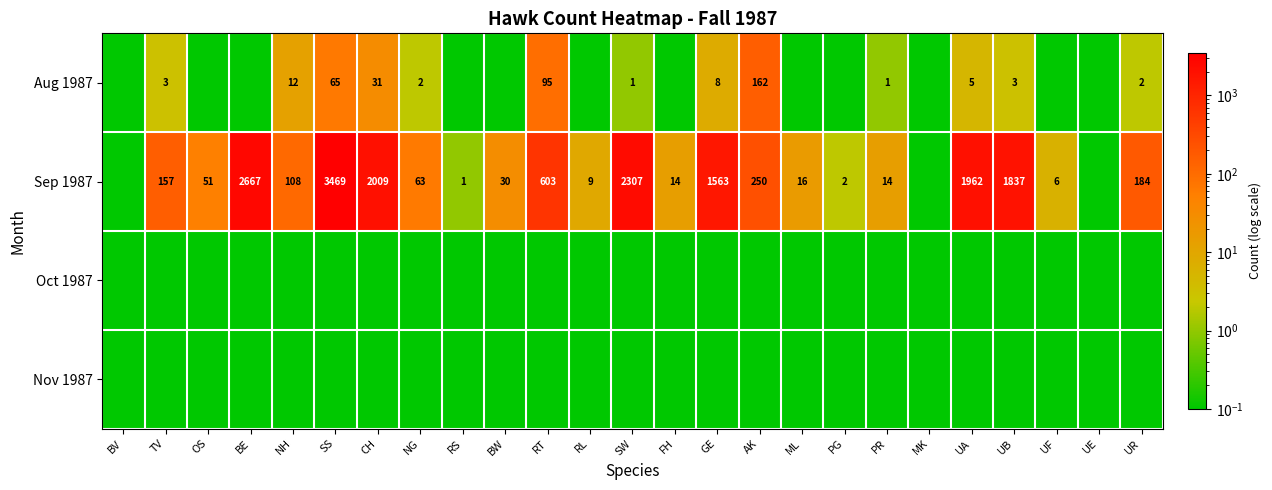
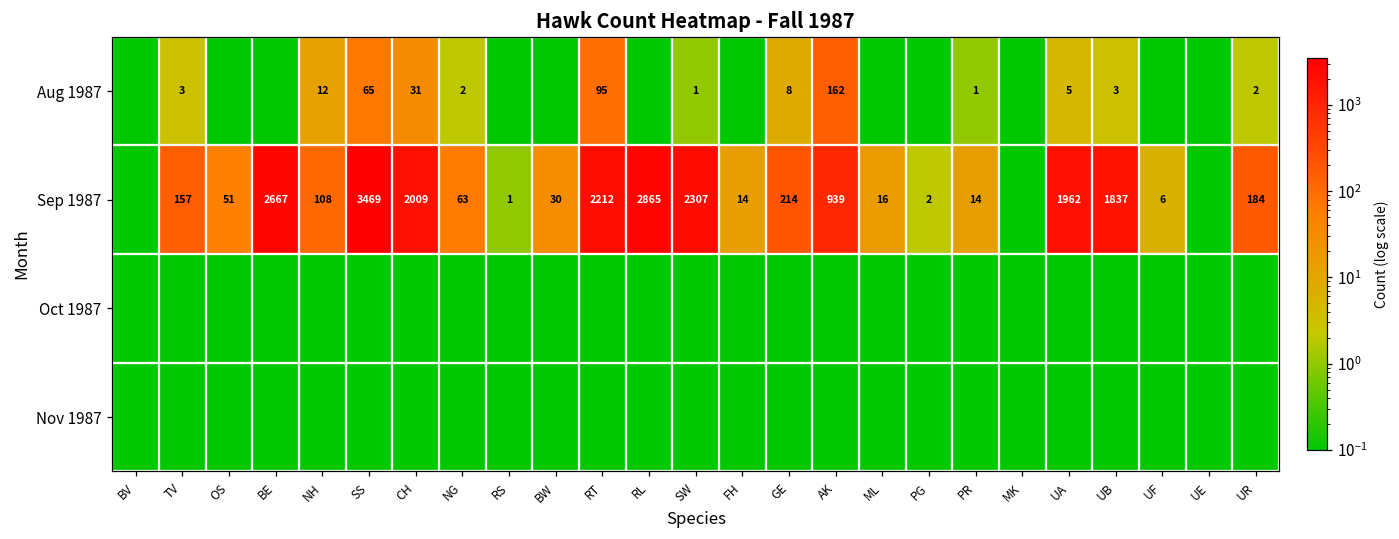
Sep 1987, RT: 603 -> 2212
Sep 1987, RL: 9 -> 2865
Sep 1987, GE: 1563 -> 214
Sep 1987, AK: 250 -> 939
